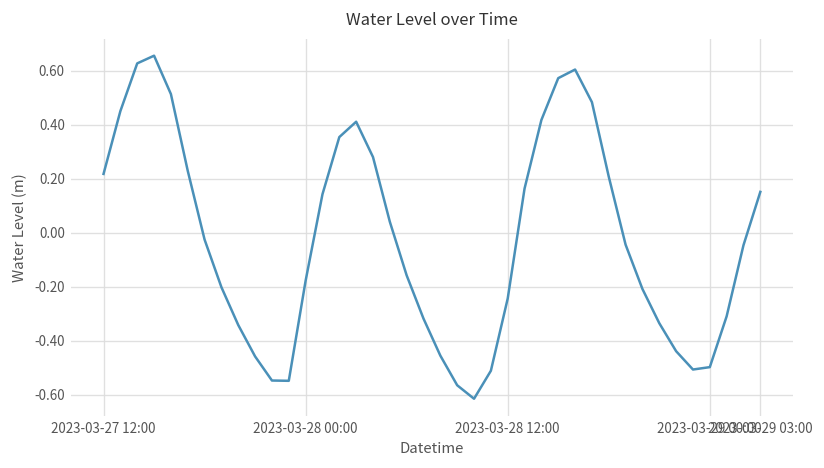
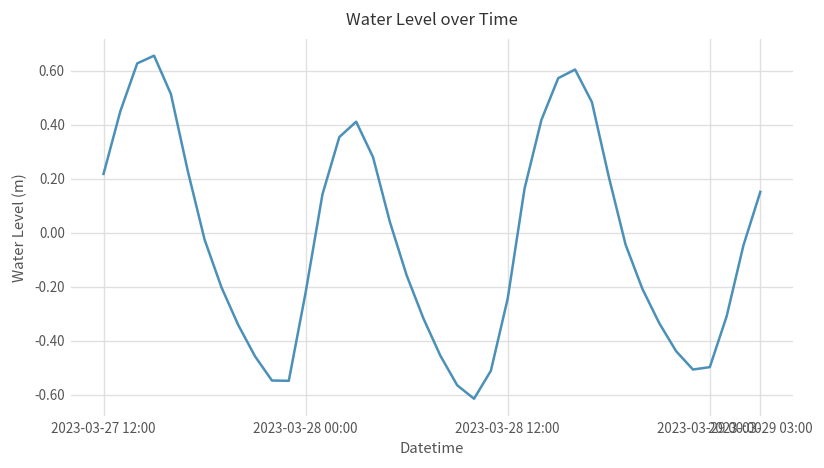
2023-03-28 00:00: -0.18 -> -0.22
